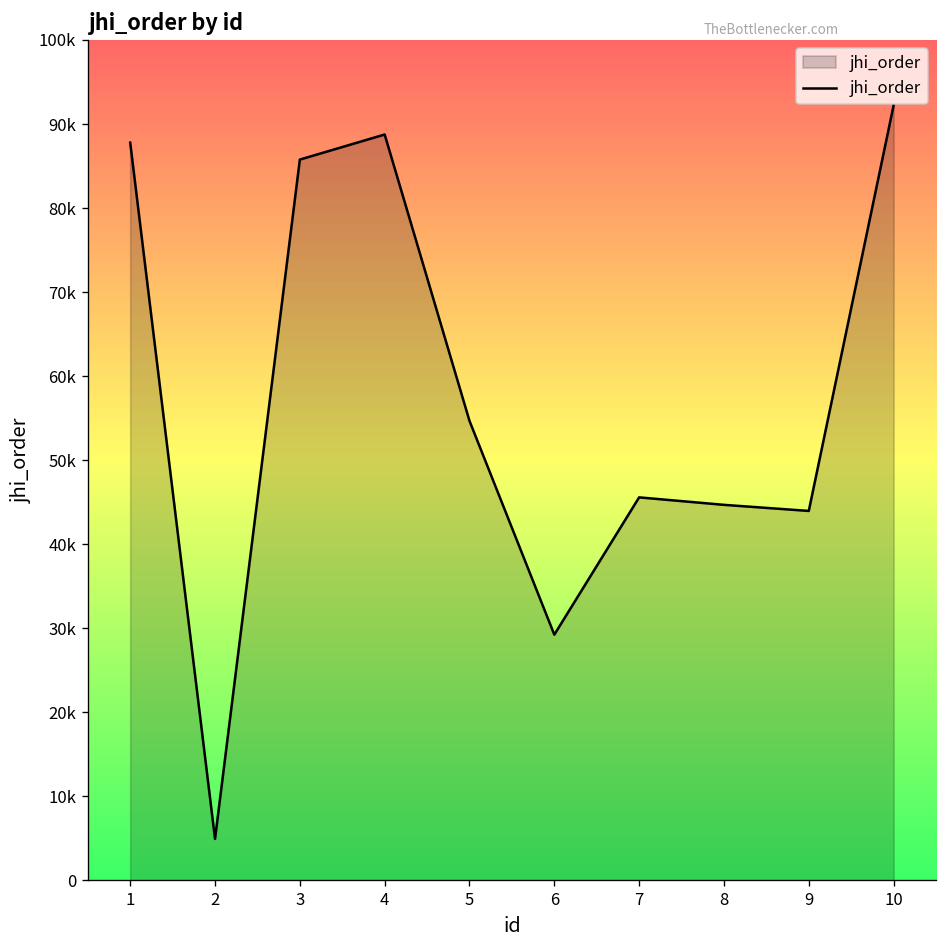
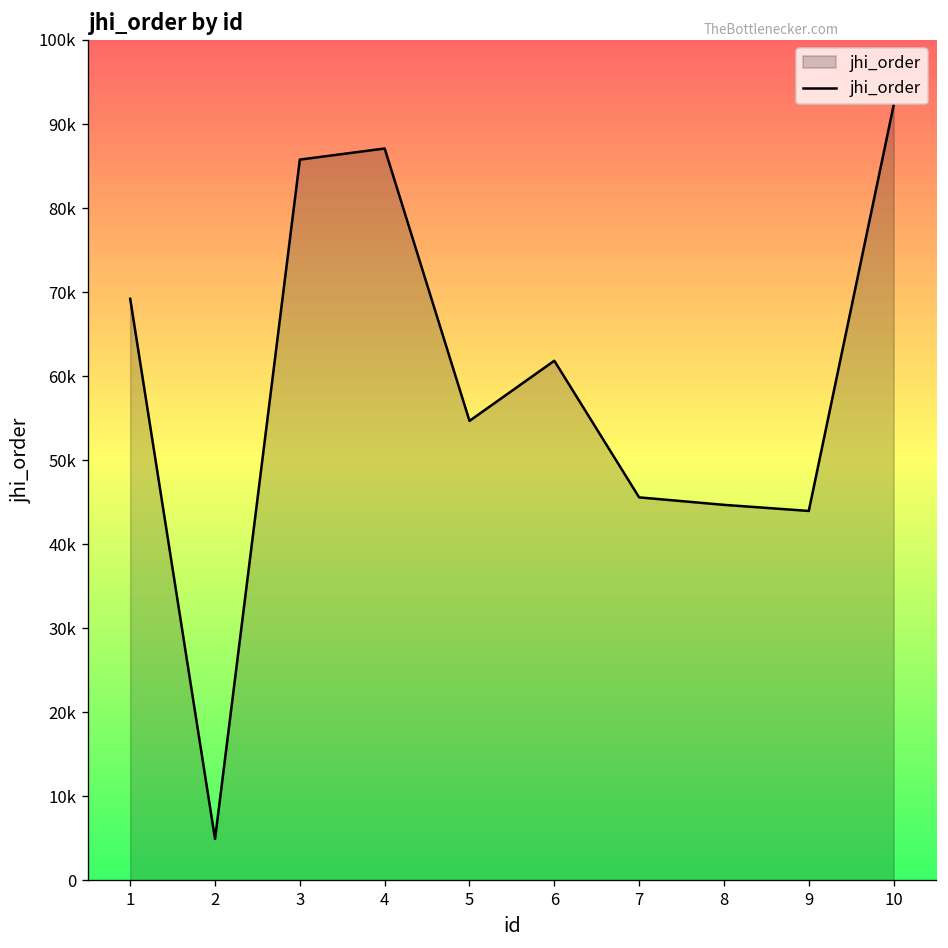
1: 88000 -> 69000
4: 89000 -> 87000
6: 29000 -> 62000
